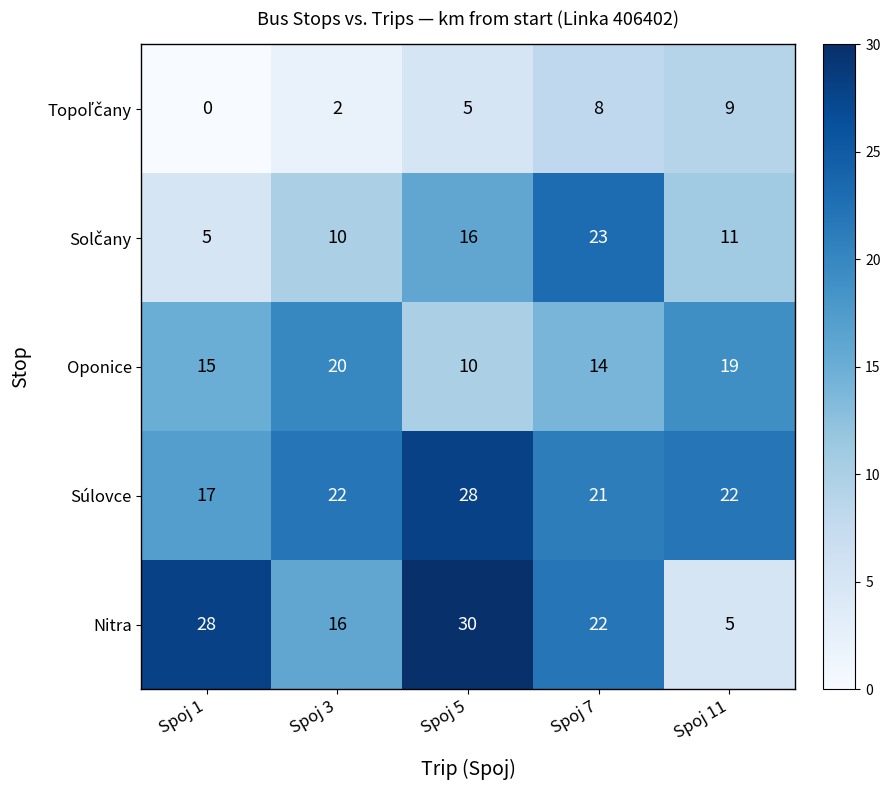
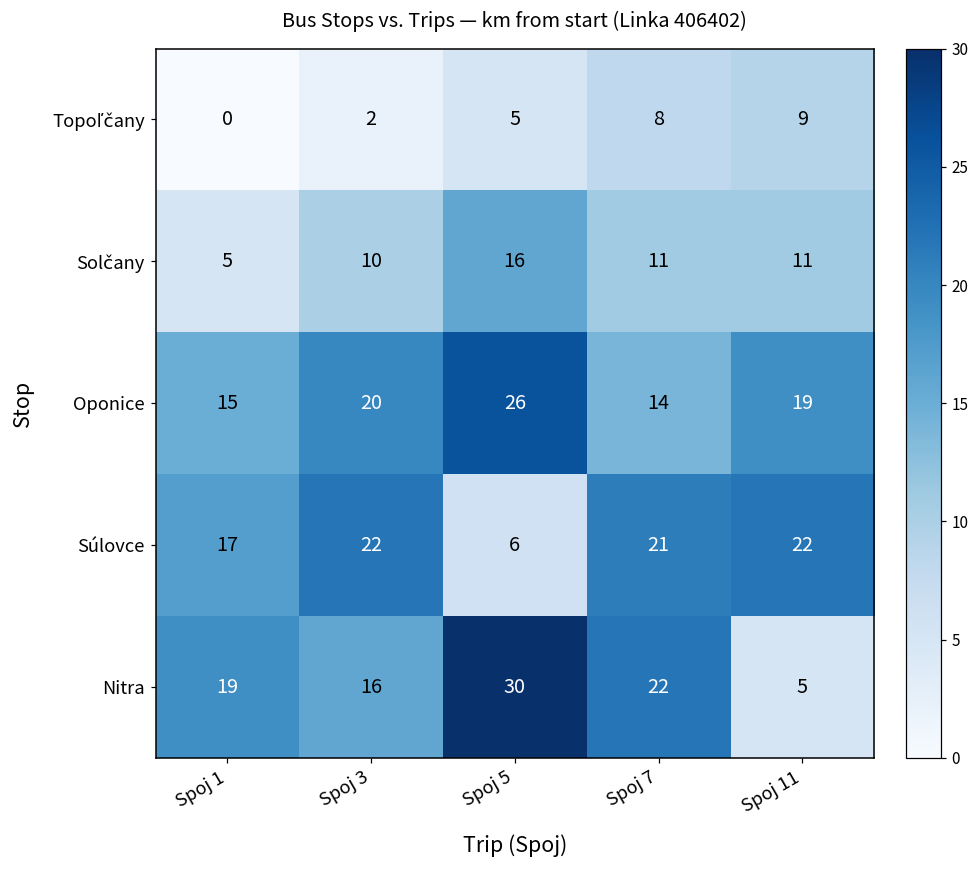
Solčany, Spoj 7: 23 -> 11
Oponice, Spoj 5: 10 -> 26
Súlovce, Spoj 5: 28 -> 6
Nitra, Spoj 1: 28 -> 19
